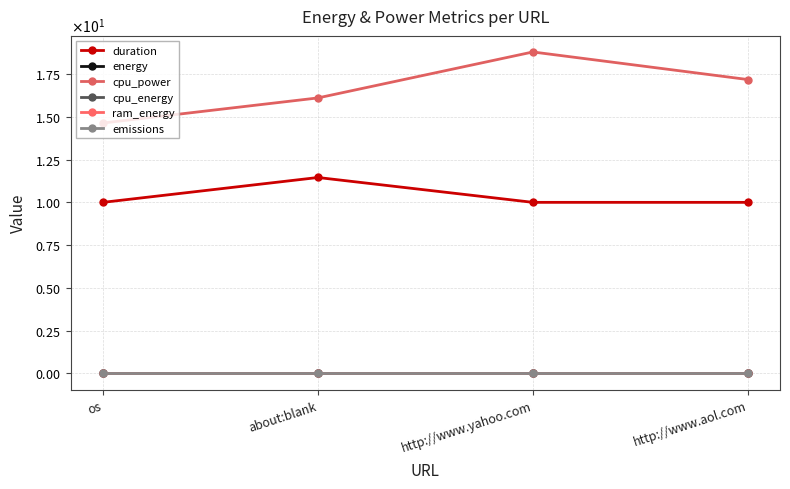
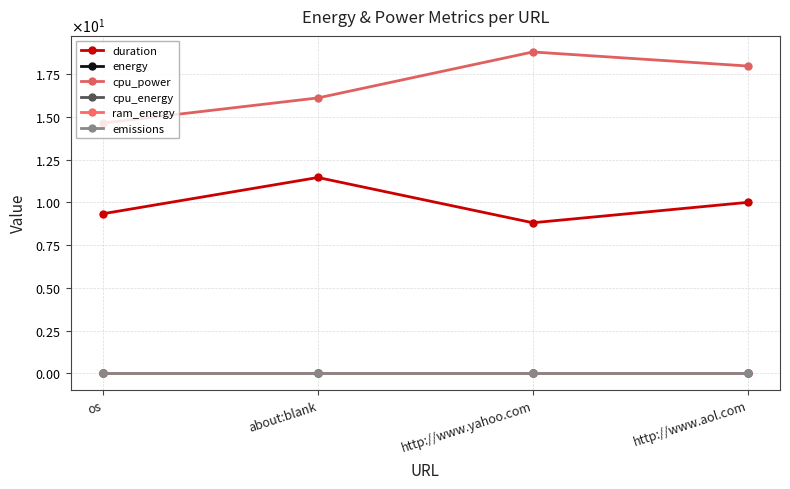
duration, os: 10.0 -> 9.3
duration, http://www.yahoo.com: 10.0 -> 8.8
cpu_power, http://www.aol.com: 17.2 -> 18.0
